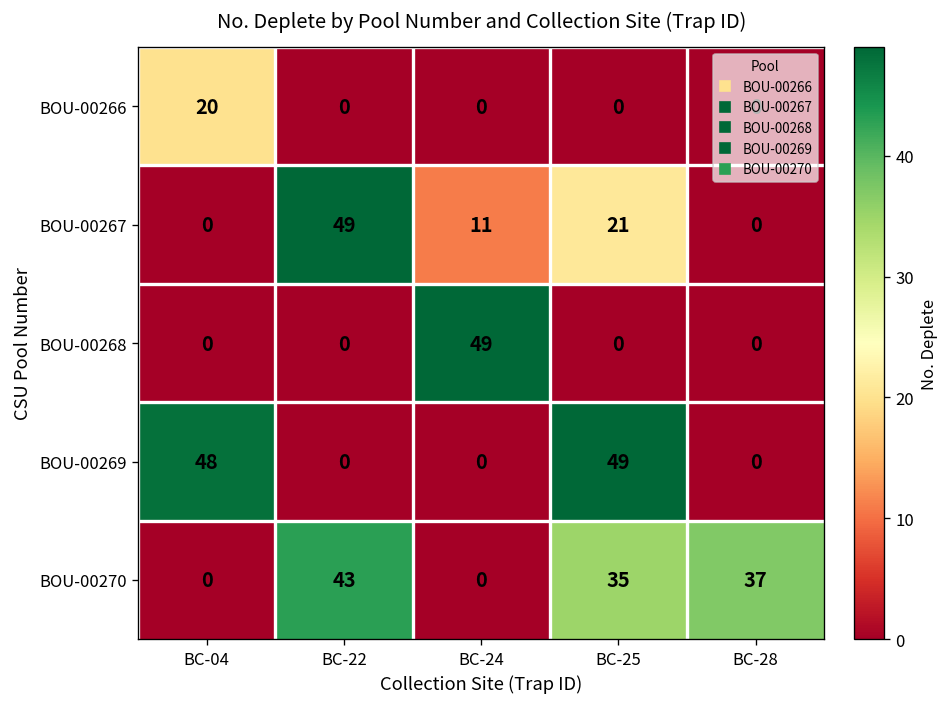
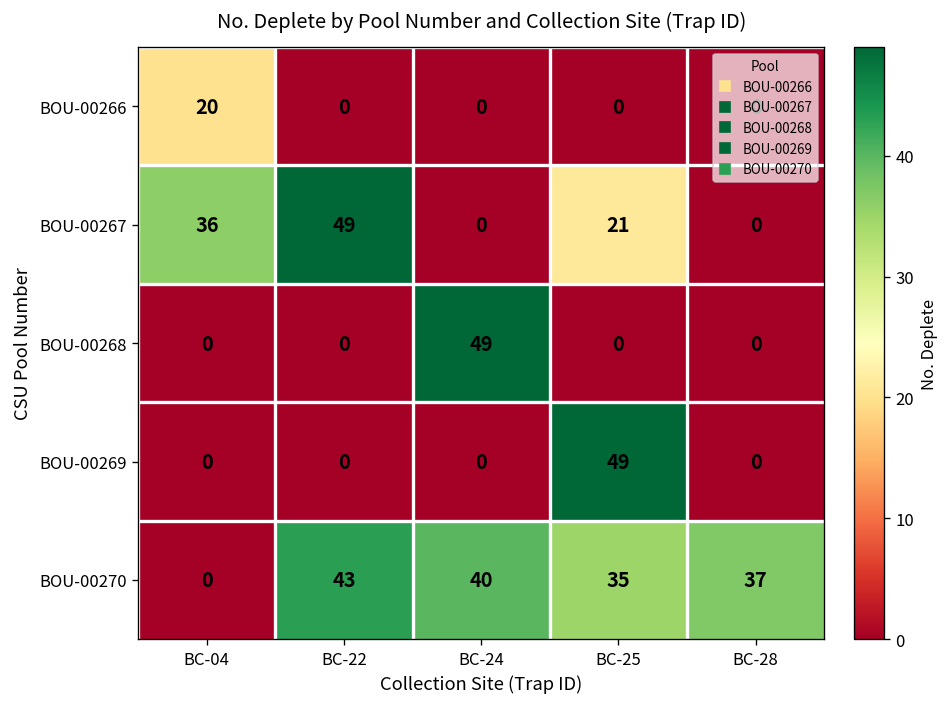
BOU-00267, BC-04: 0 -> 36
BOU-00267, BC-24: 11 -> 0
BOU-00269, BC-04: 48 -> 0
BOU-00270, BC-24: 0 -> 40
